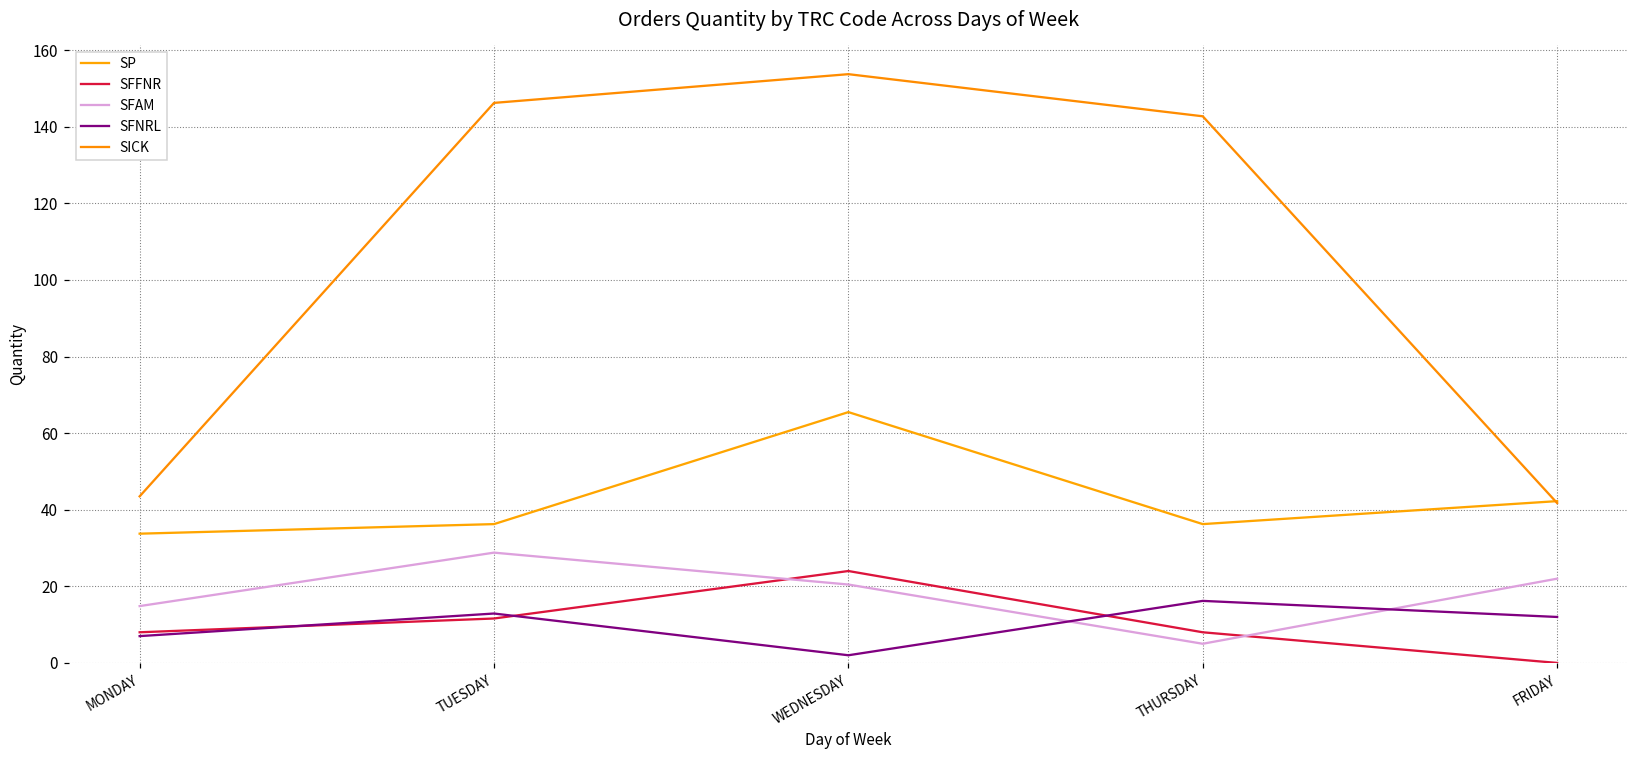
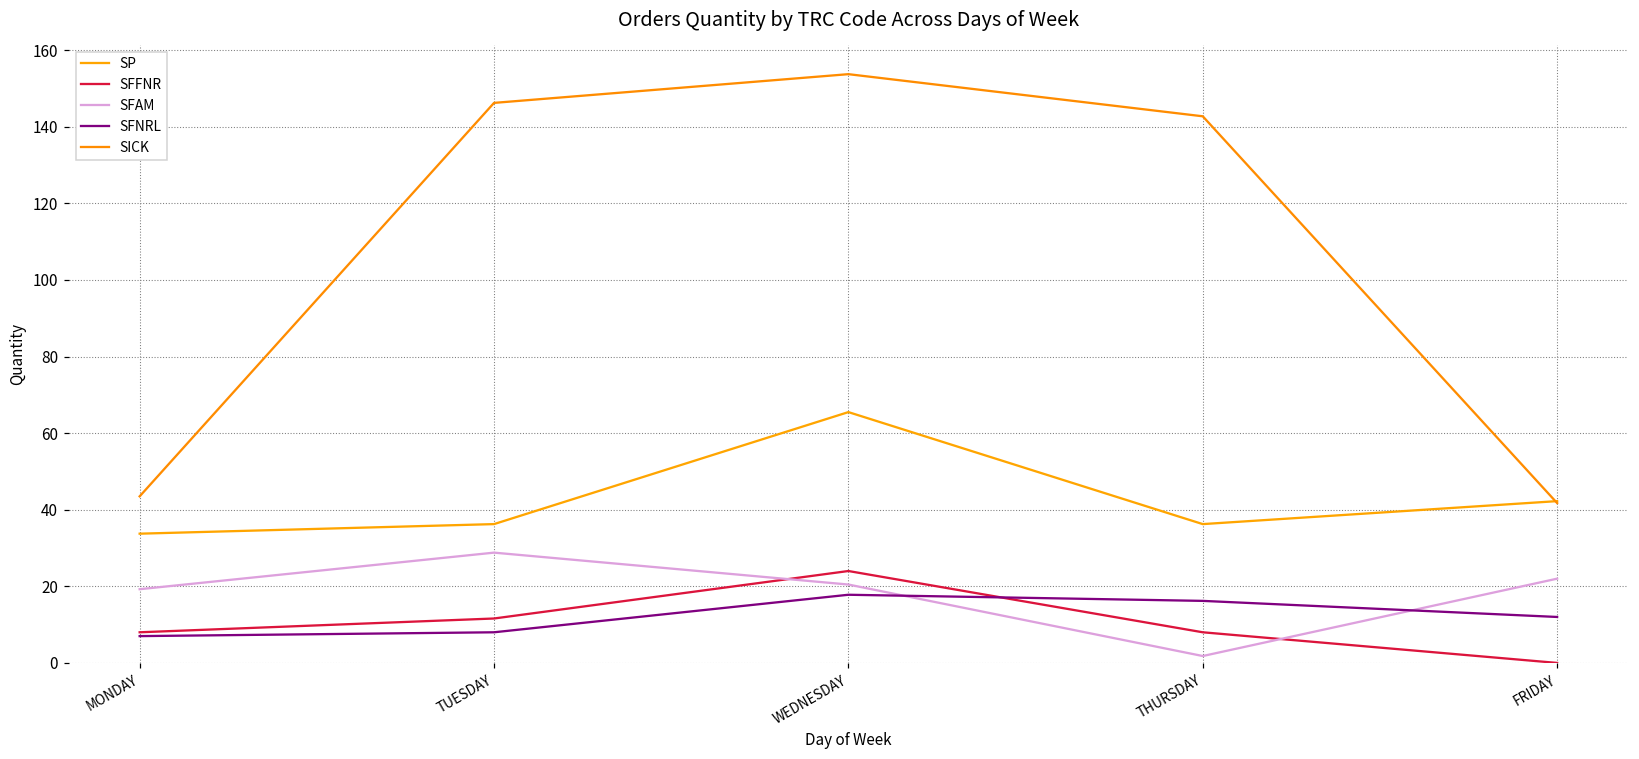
SFAM, MONDAY: 15 -> 19
SFNRL, TUESDAY: 13 -> 8
SFNRL, WEDNESDAY: 2 -> 18
SFAM, THURSDAY: 5 -> 2
